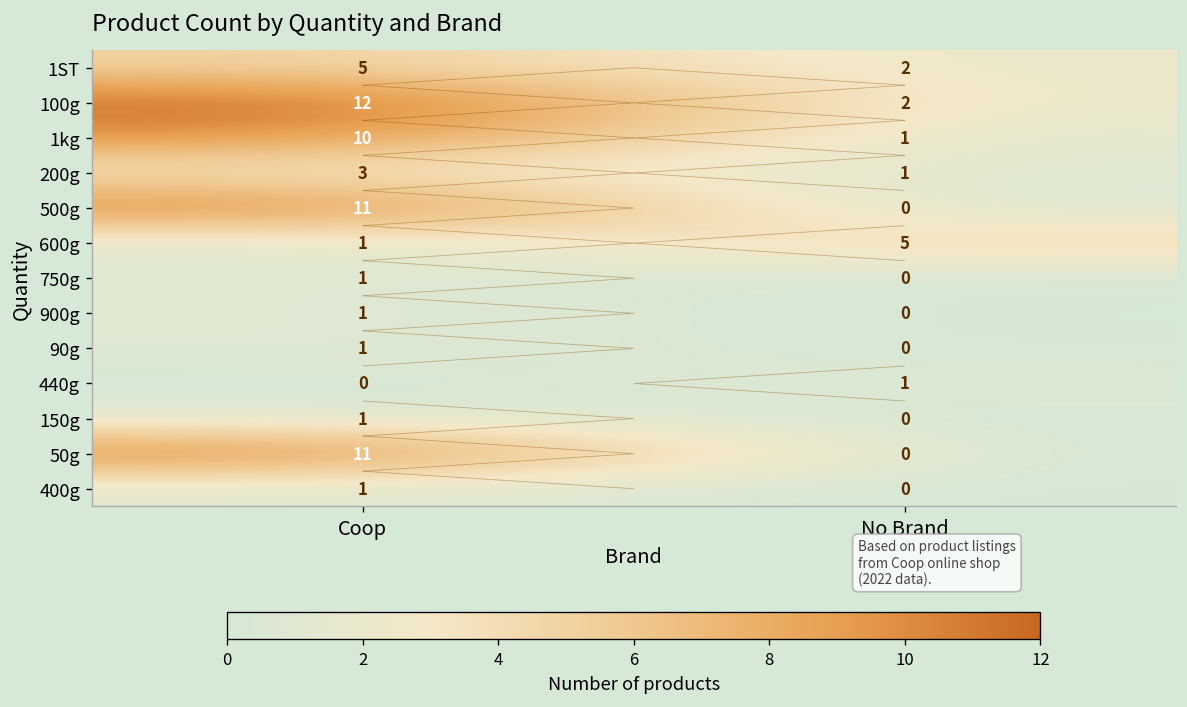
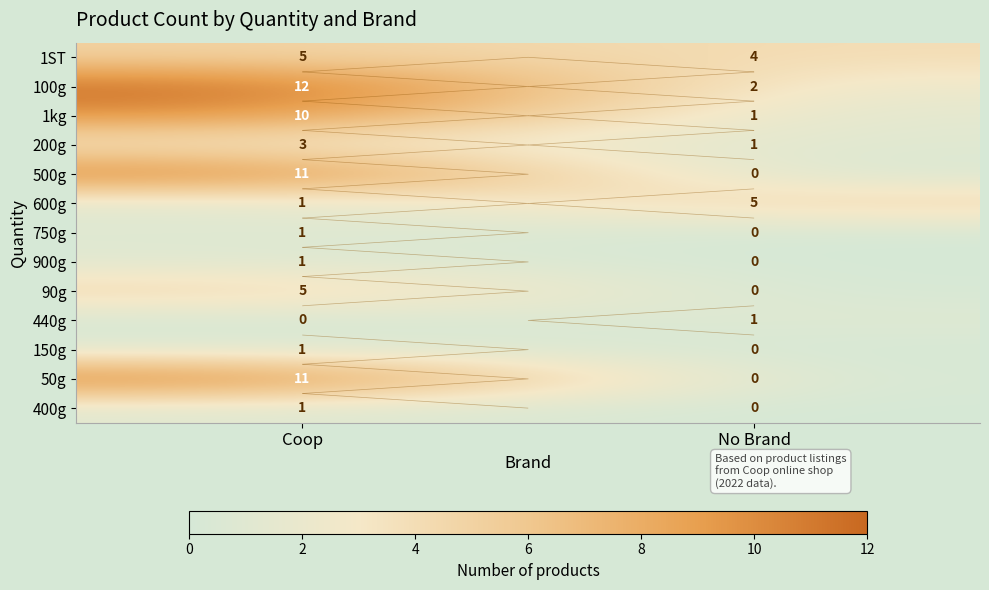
1ST, No Brand: 2 -> 4
90g, Coop: 1 -> 5
